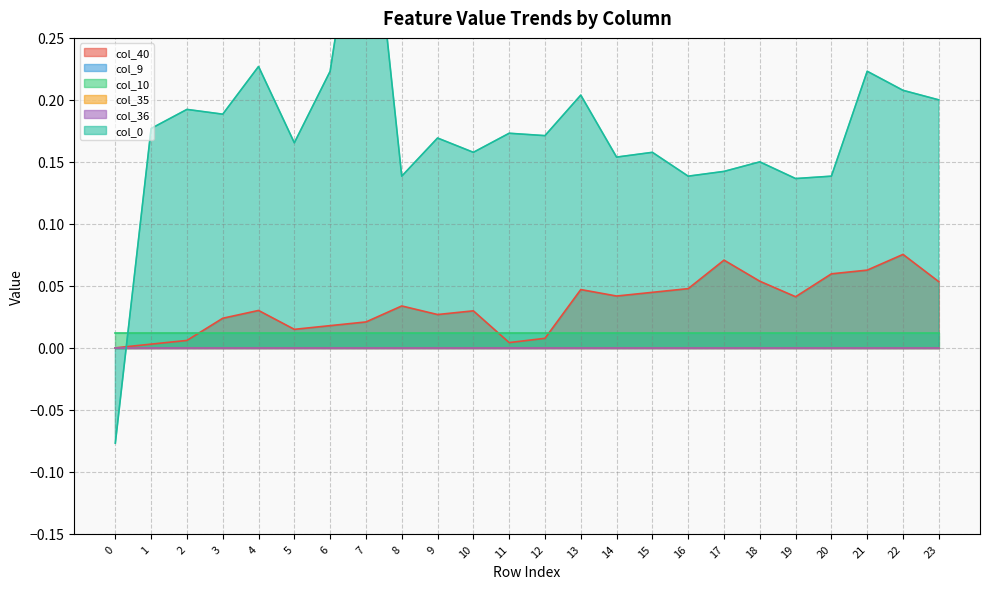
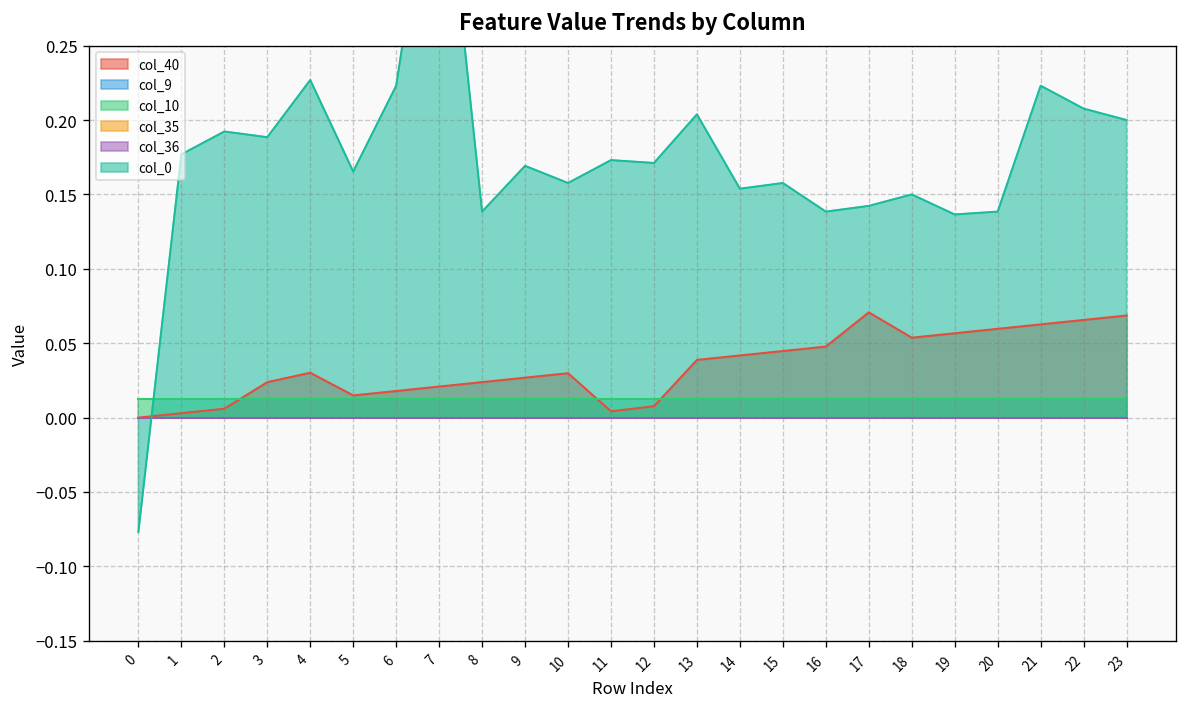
col_40, 8: 0.034 -> 0.024
col_40, 13: 0.047 -> 0.039
col_40, 19: 0.041 -> 0.057
col_40, 22: 0.075 -> 0.066
col_40, 23: 0.053 -> 0.069
